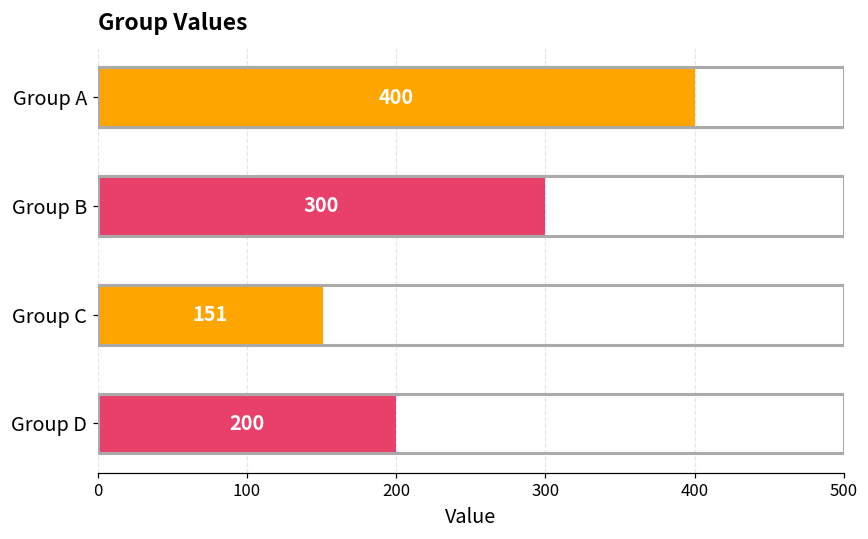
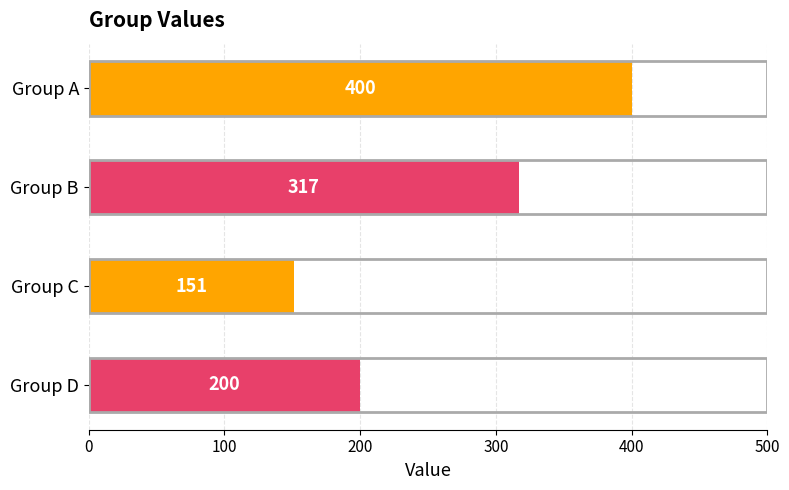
Group B: 300 -> 317
